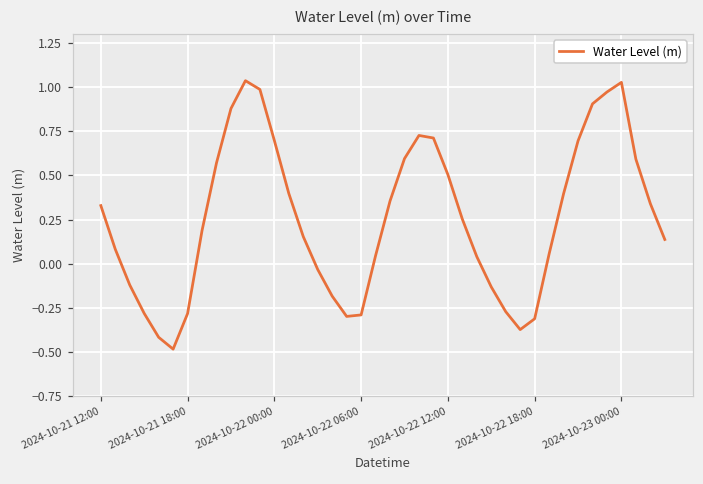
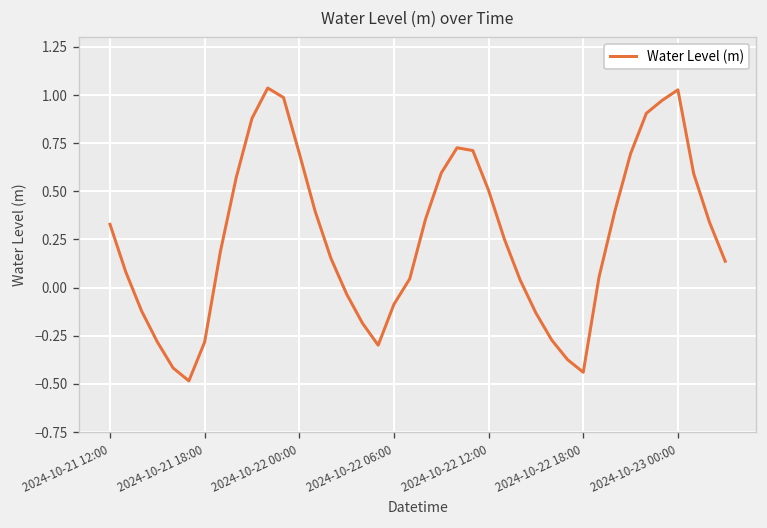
2024-10-22 06:00: -0.29 -> -0.09
2024-10-22 18:00: -0.31 -> -0.44
